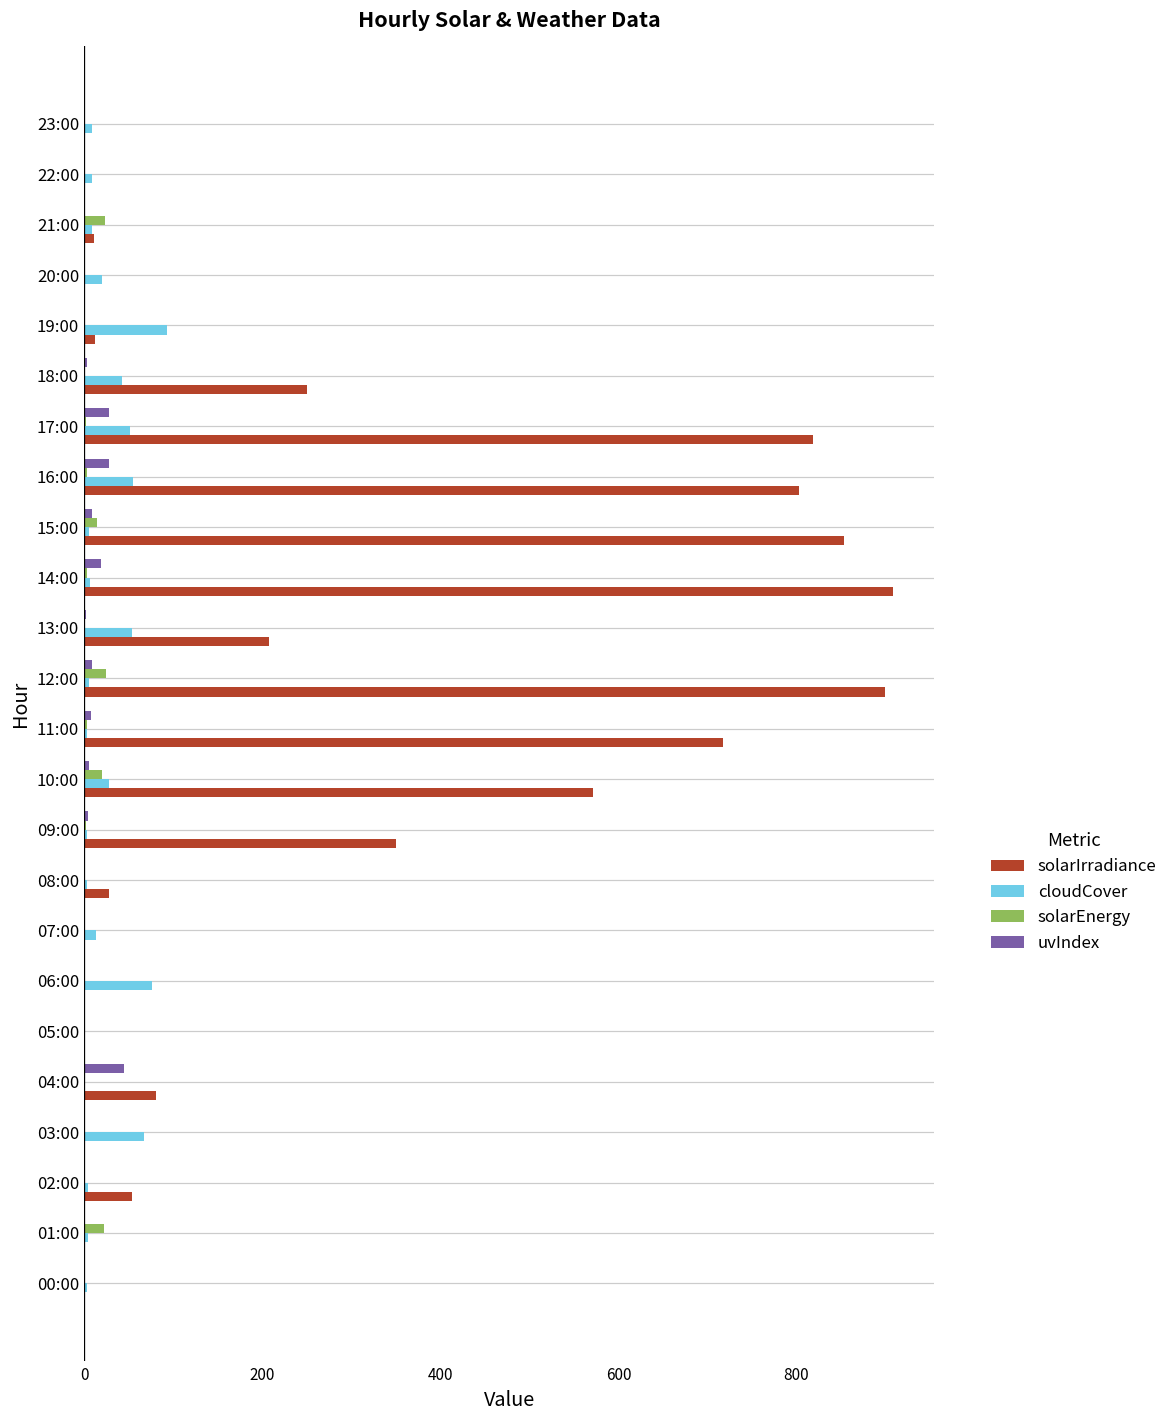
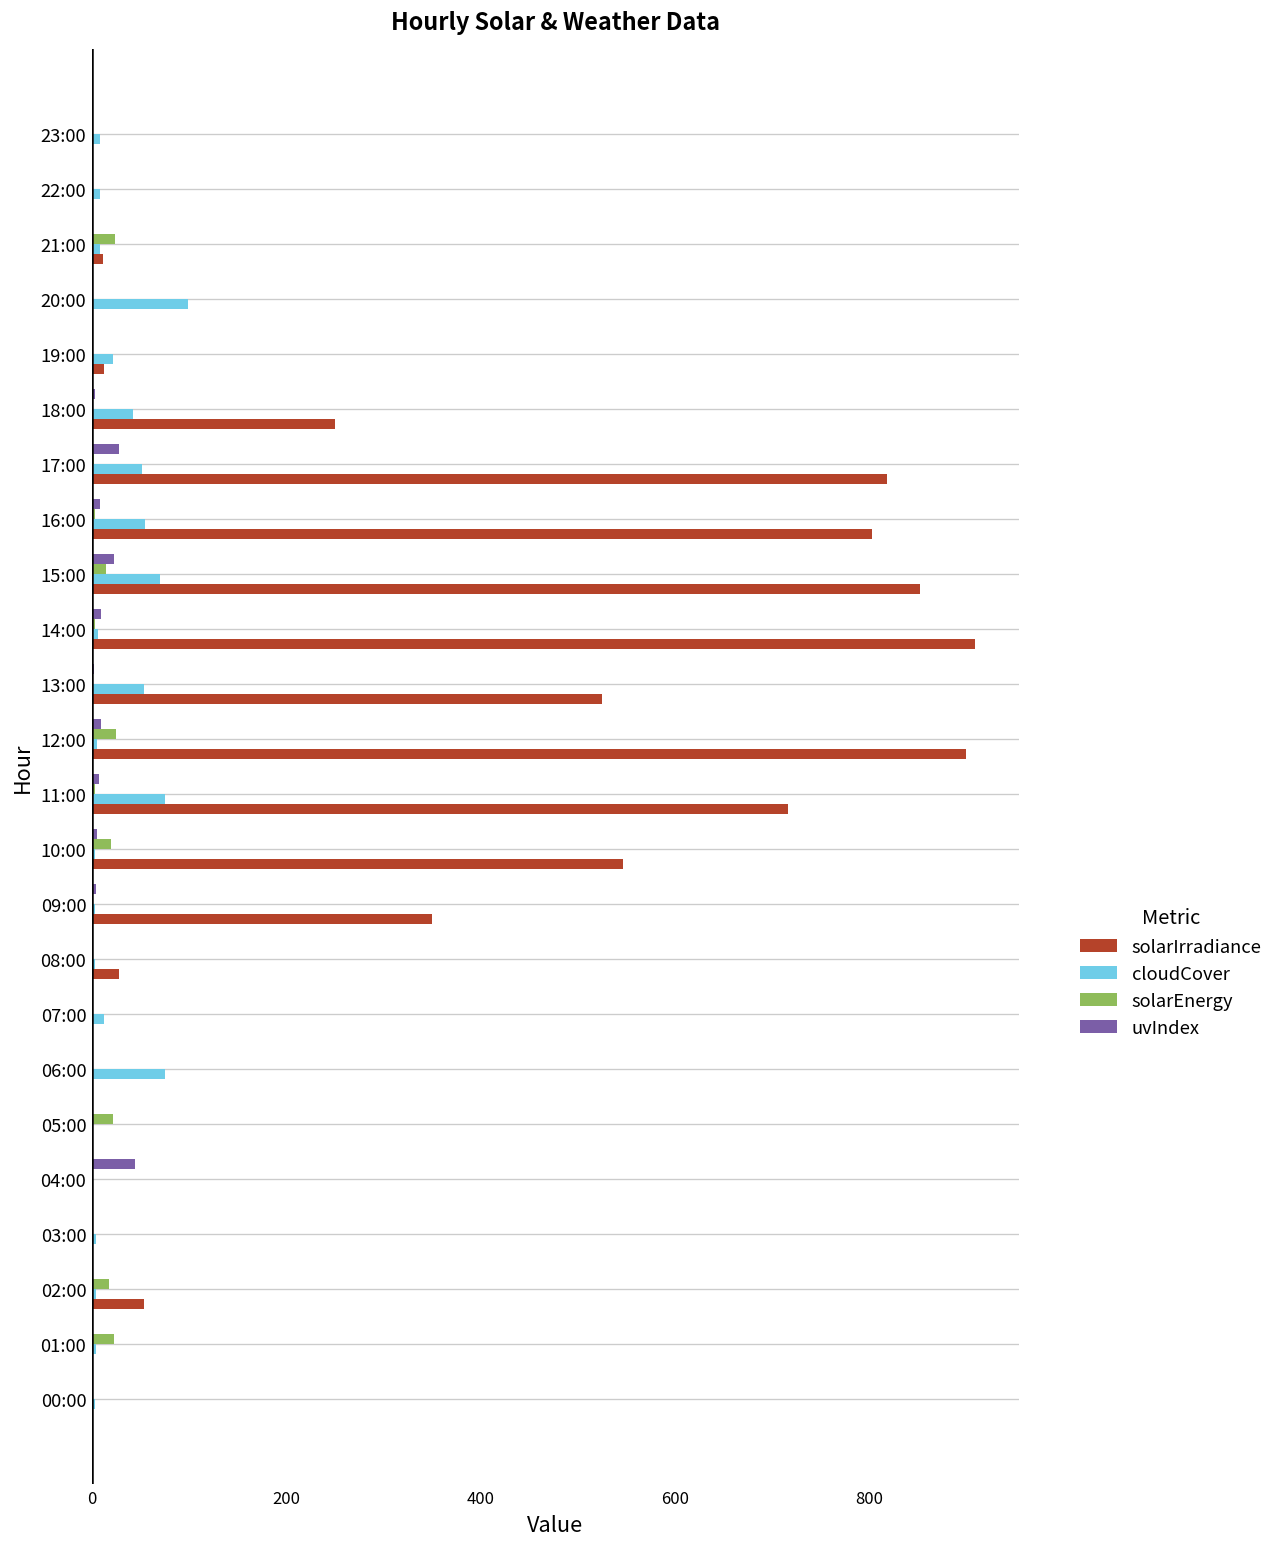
cloudCover, 20:00: 20 -> 100
cloudCover, 19:00: 90 -> 20
uvIndex, 16:00: 30 -> 10
uvIndex, 15:00: 10 -> 20
cloudCover, 15:00: 10 -> 70
uvIndex, 14:00: 20 -> 10
solarIrradiance, 13:00: 210 -> 530
cloudCover, 11:00: 0 -> 70
cloudCover, 10:00: 30 -> 0
solarIrradiance, 10:00: 570 -> 550
solarEnergy, 05:00: 0 -> 20
solarIrradiance, 04:00: 80 -> 0
cloudCover, 03:00: 70 -> 0
solarEnergy, 02:00: 0 -> 20
